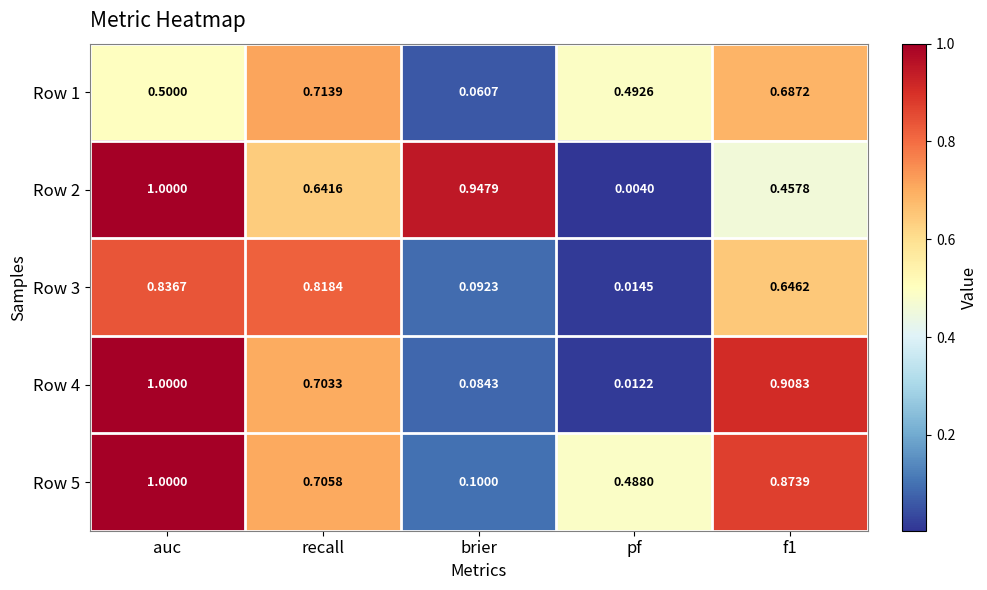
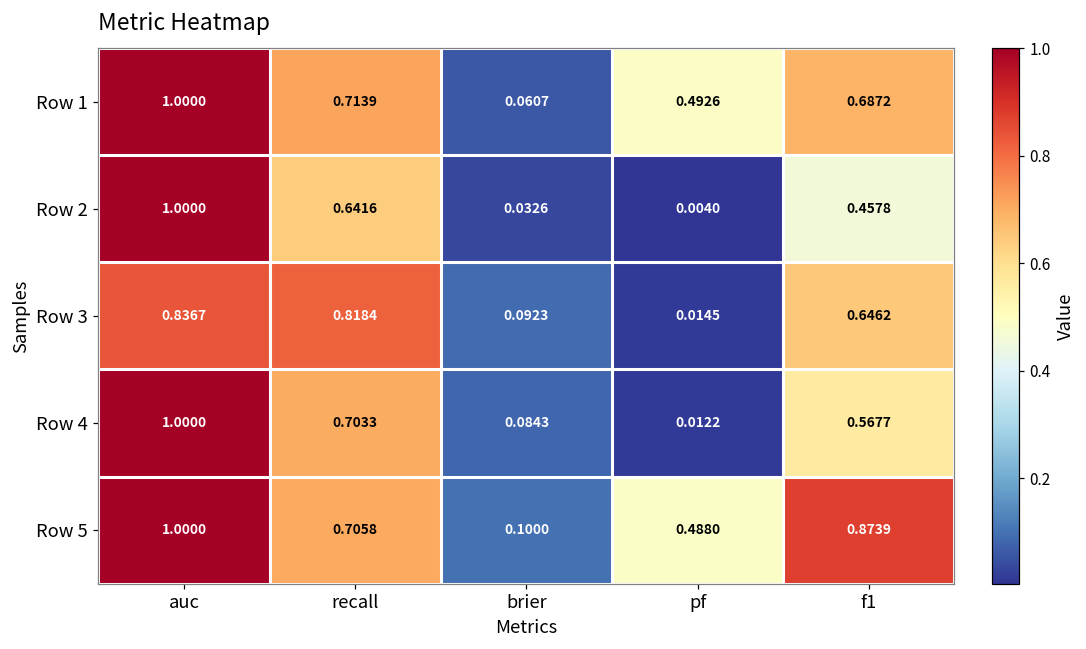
Row 1, auc: 0.5000 -> 1.0000
Row 2, brier: 0.9479 -> 0.0326
Row 4, f1: 0.9083 -> 0.5677
